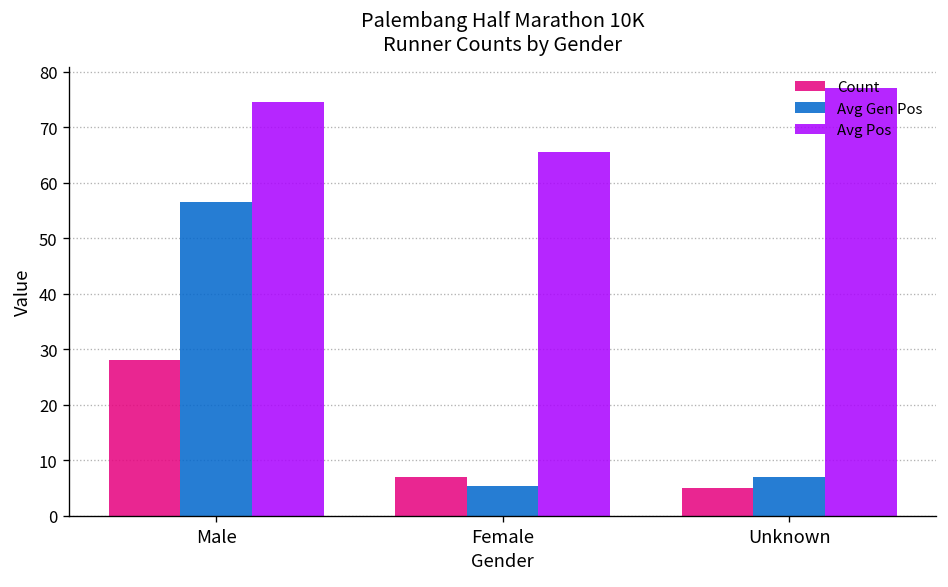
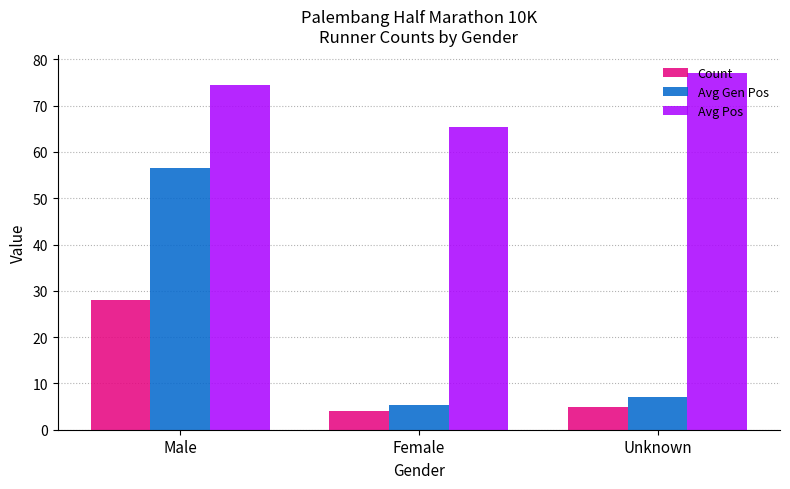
Count, Female: 7 -> 4
